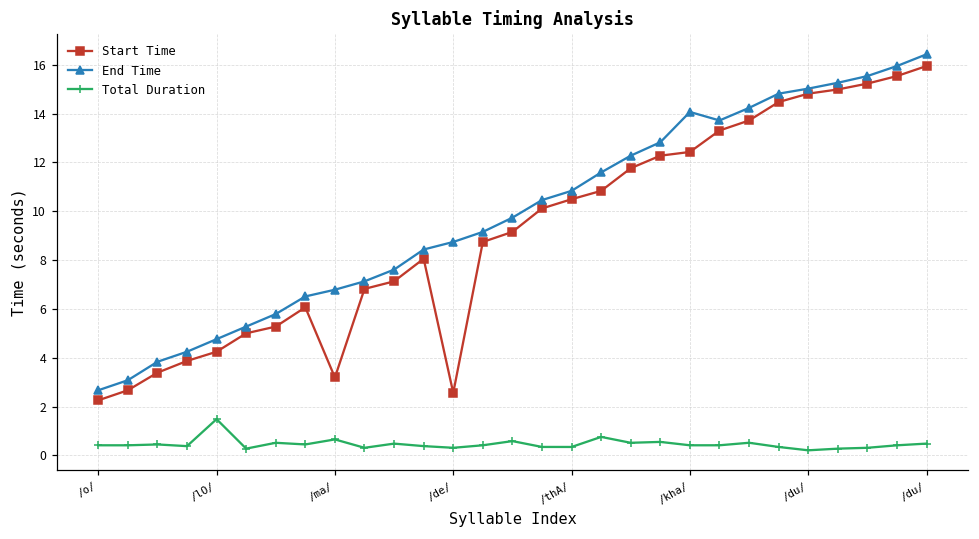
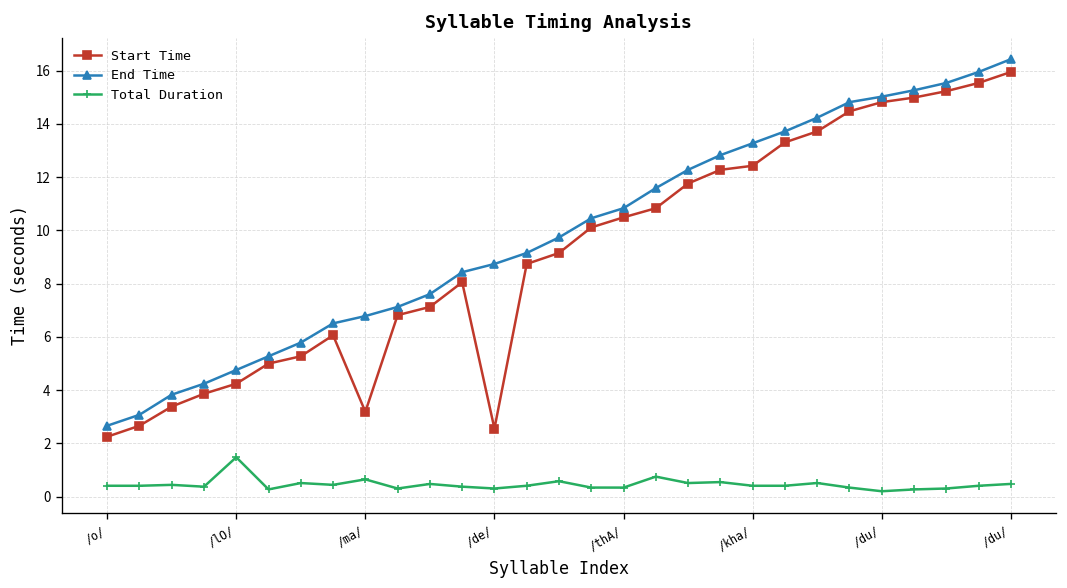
End Time, /kha/: 14.1 -> 13.3
